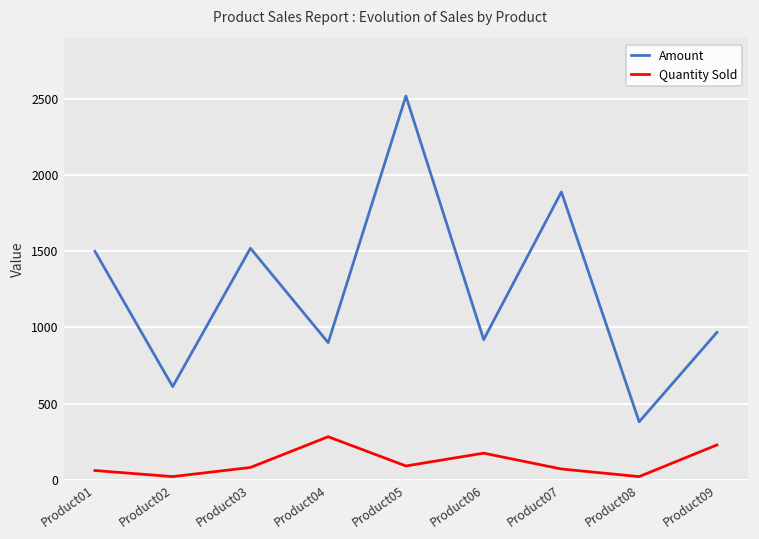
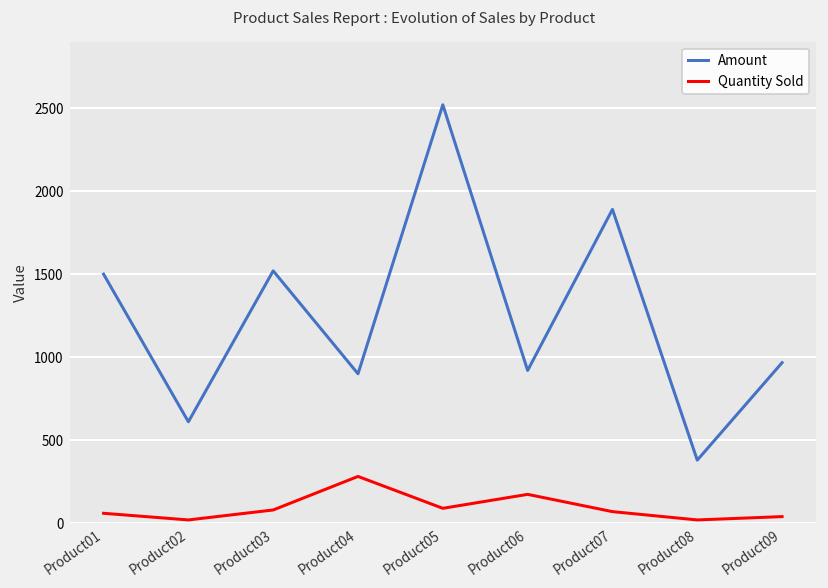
Quantity Sold, Product09: 230 -> 40
